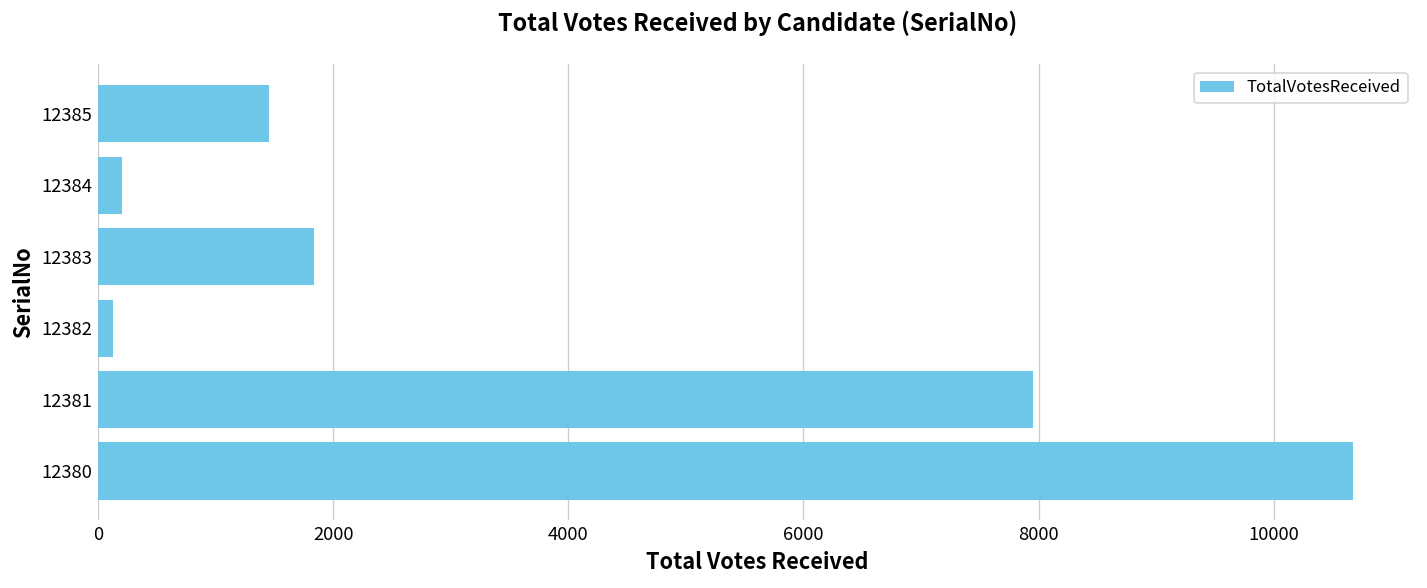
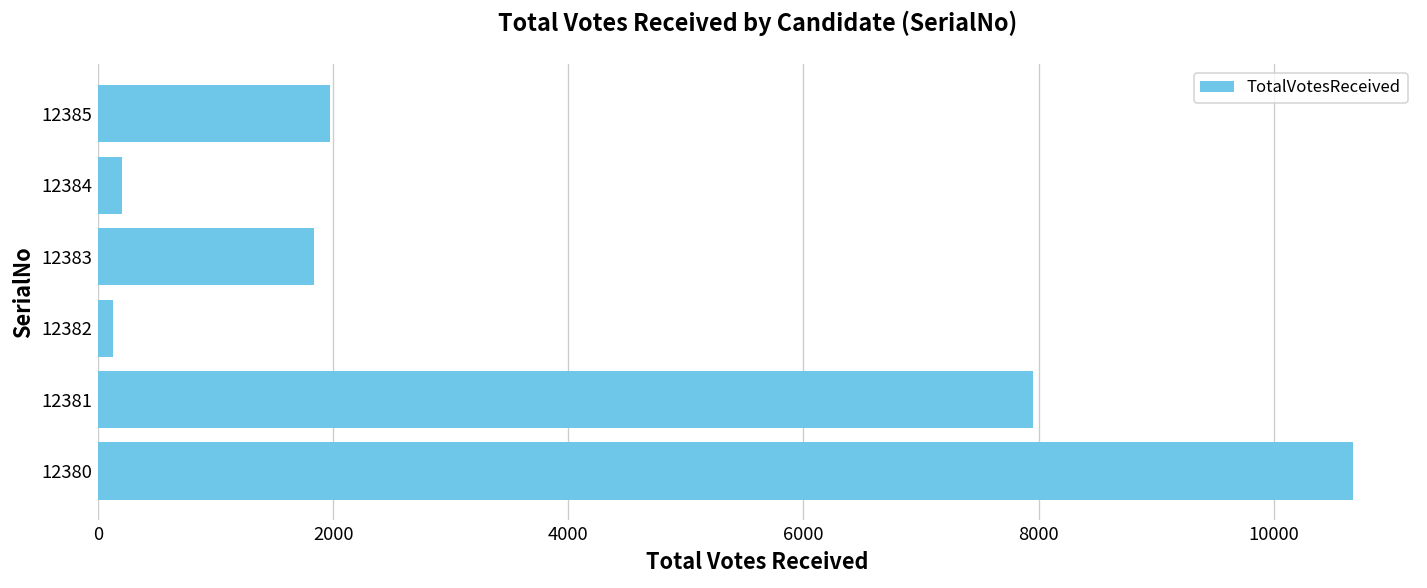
12385: 1500 -> 2000
